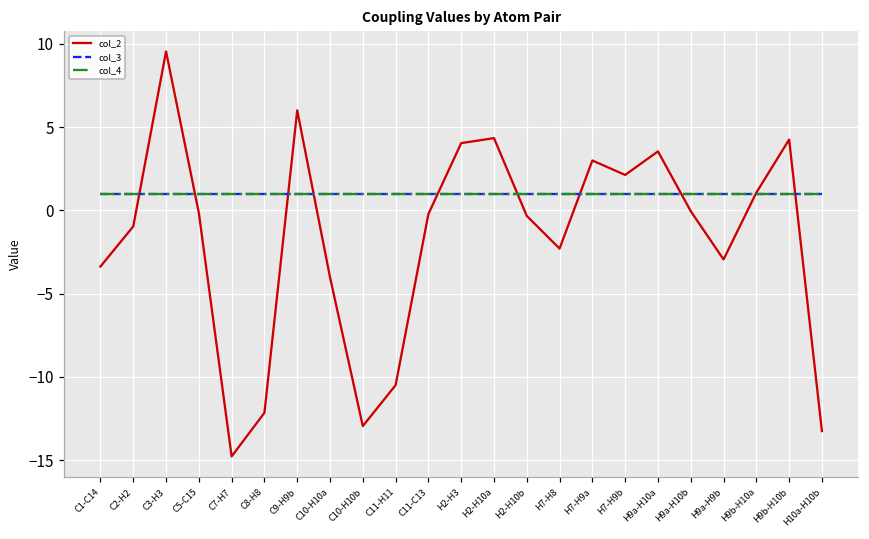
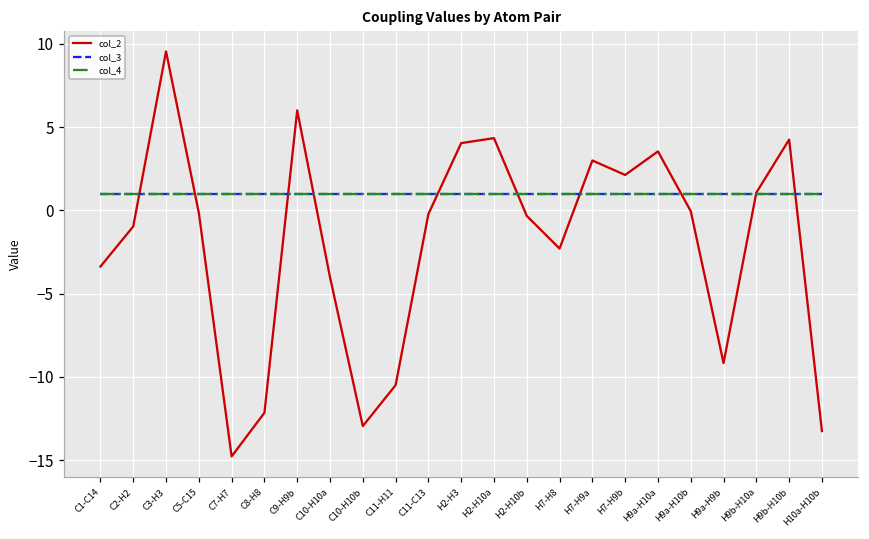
col_2, H9a-H9b: -2.9 -> -9.2
